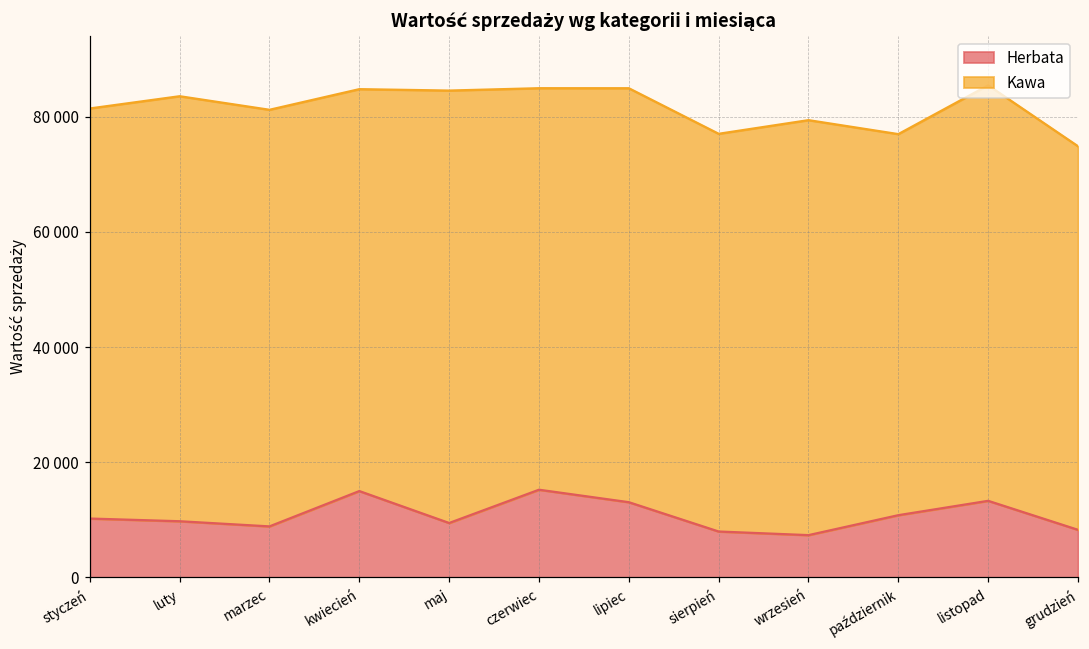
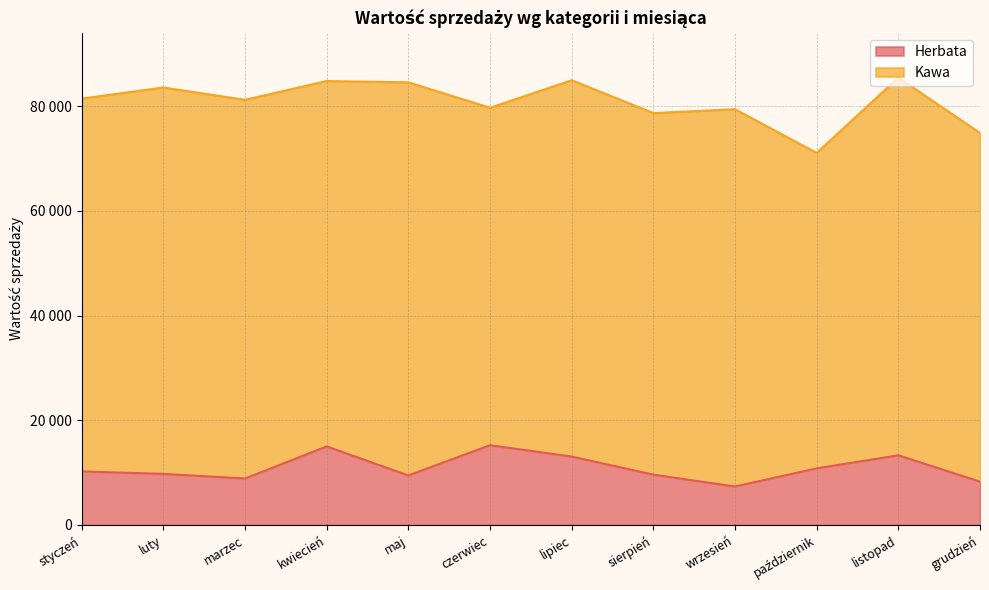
Kawa, czerwiec: 70000 -> 64000
Herbata, sierpień: 8000 -> 10000
Kawa, październik: 66000 -> 60000
